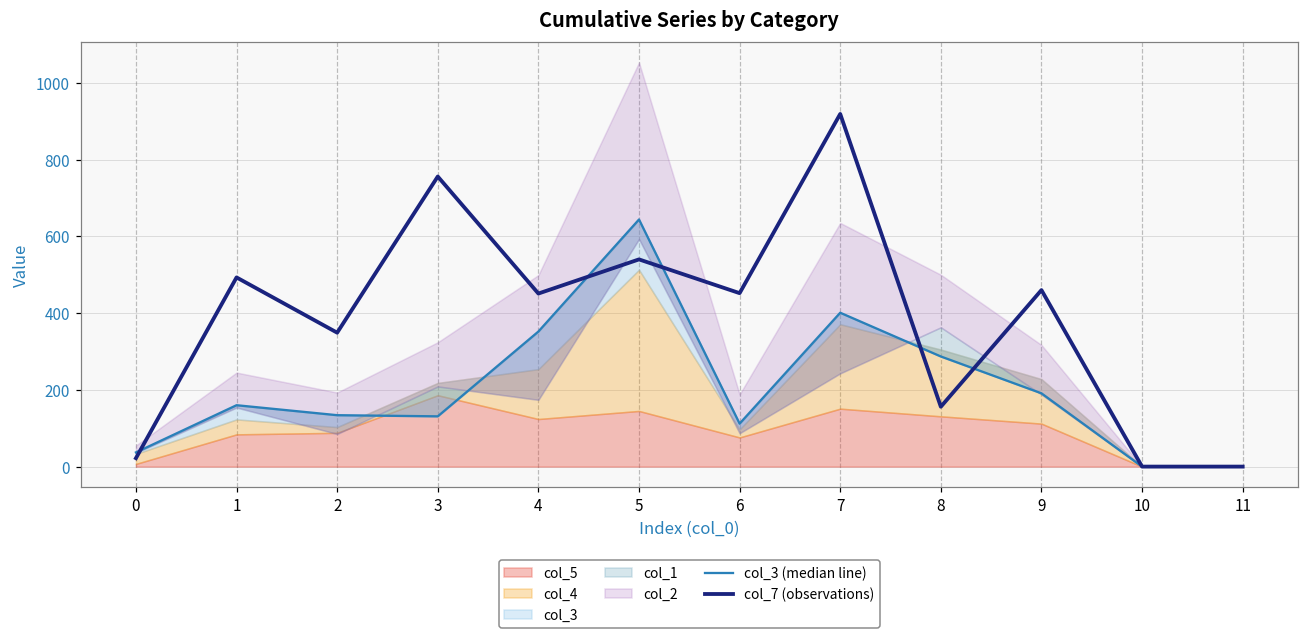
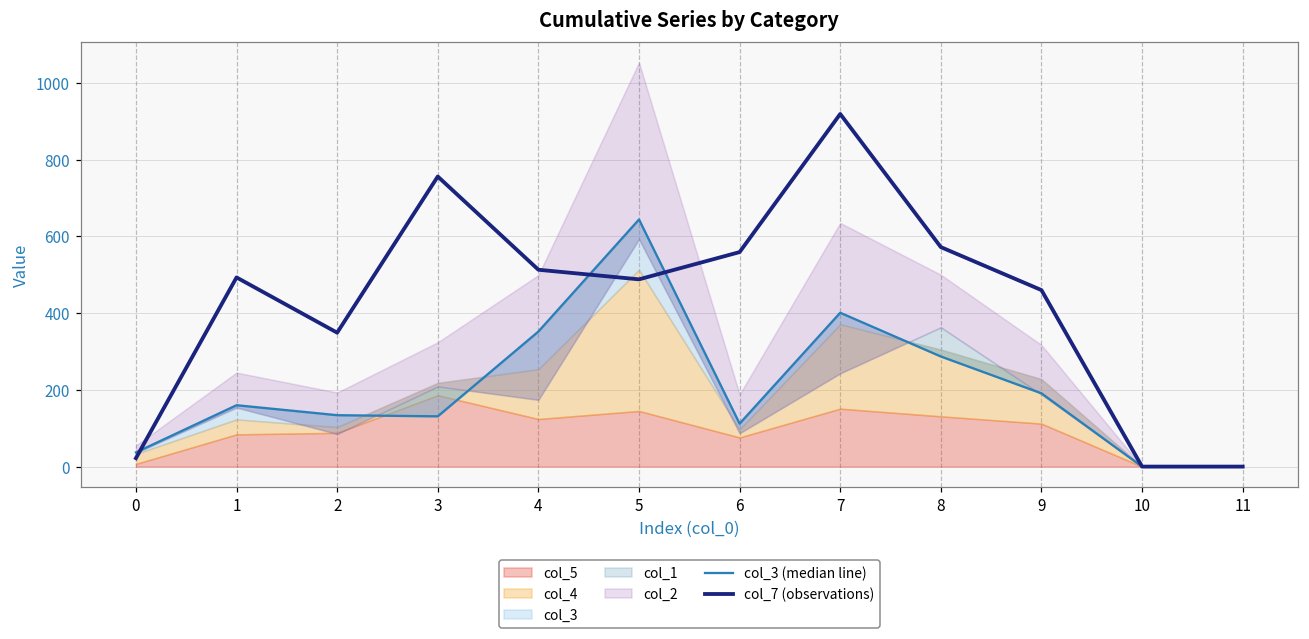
col_7 (observations), 4: 450 -> 510
col_7 (observations), 5: 540 -> 490
col_7 (observations), 6: 450 -> 560
col_7 (observations), 8: 160 -> 570
